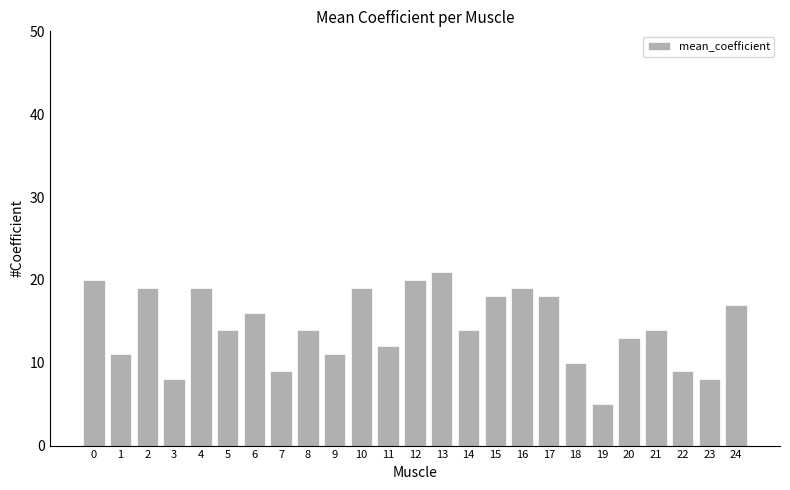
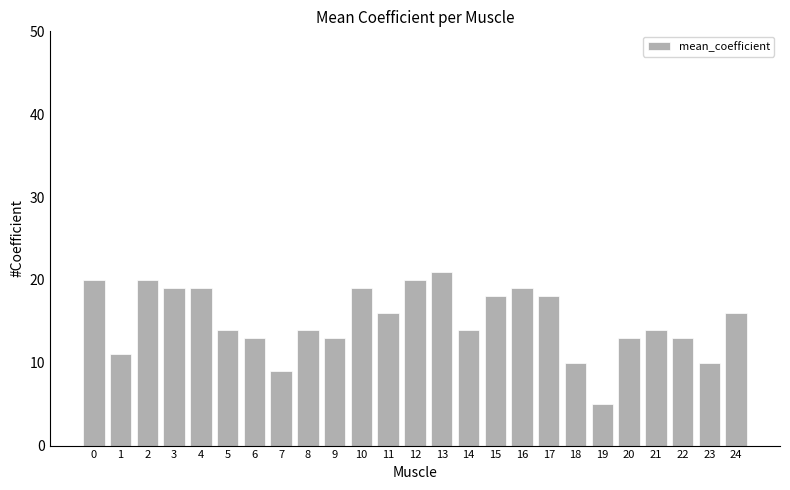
2: 19 -> 20
3: 8 -> 19
6: 16 -> 13
9: 11 -> 13
11: 12 -> 16
22: 9 -> 13
23: 8 -> 10
24: 17 -> 16
